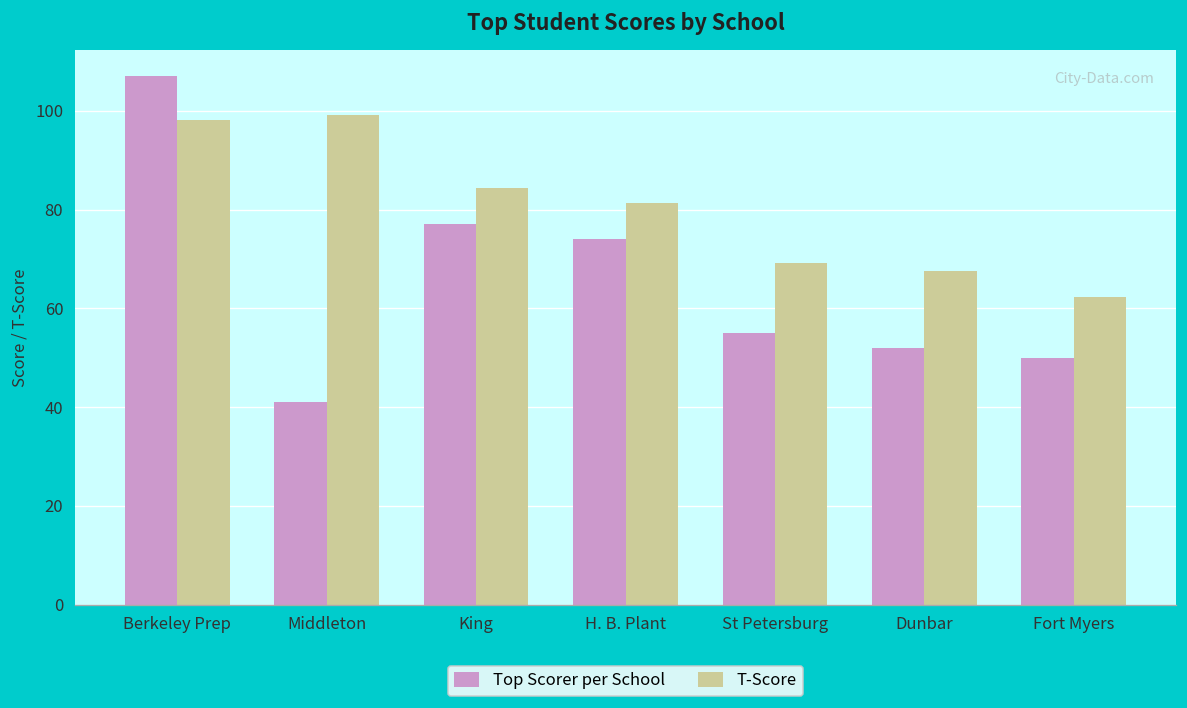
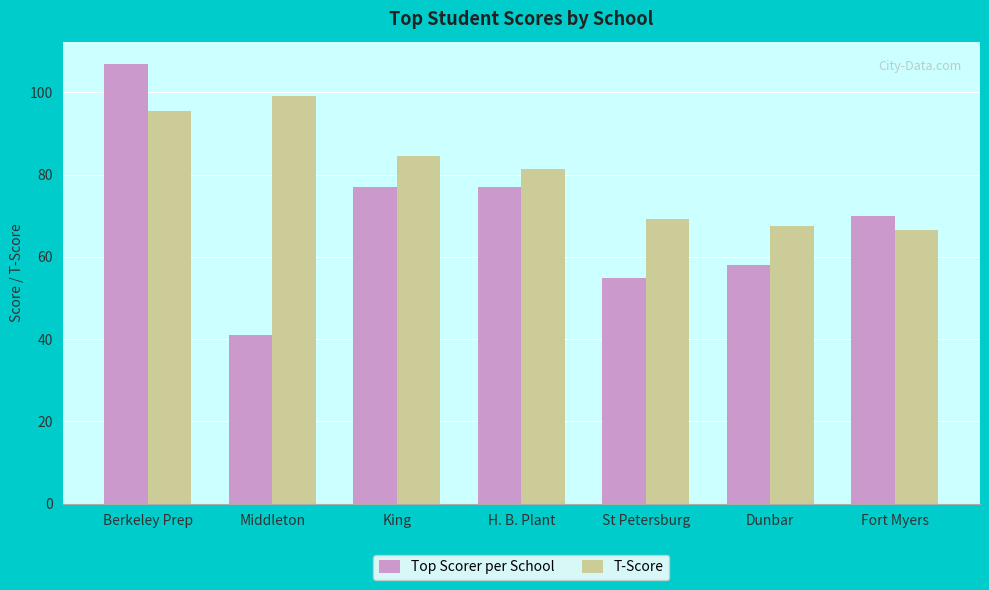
T-Score, Berkeley Prep: 98 -> 95
Top Scorer per School, H. B. Plant: 74 -> 77
Top Scorer per School, Dunbar: 52 -> 58
Top Scorer per School, Fort Myers: 50 -> 70
T-Score, Fort Myers: 62 -> 67
